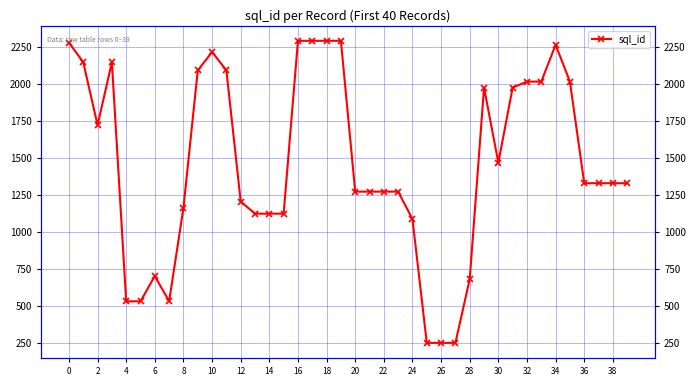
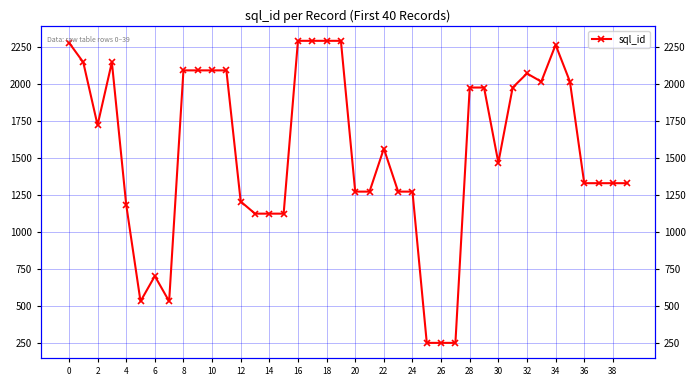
4: 530 -> 1190
8: 1160 -> 2090
10: 2220 -> 2090
22: 1270 -> 1570
24: 1090 -> 1270
28: 680 -> 1980
32: 2020 -> 2070
